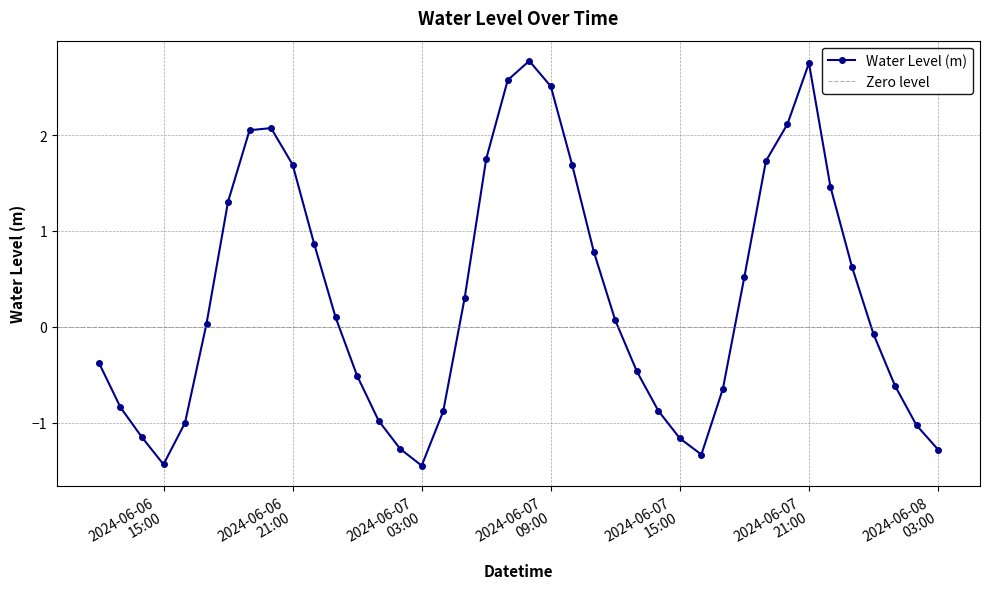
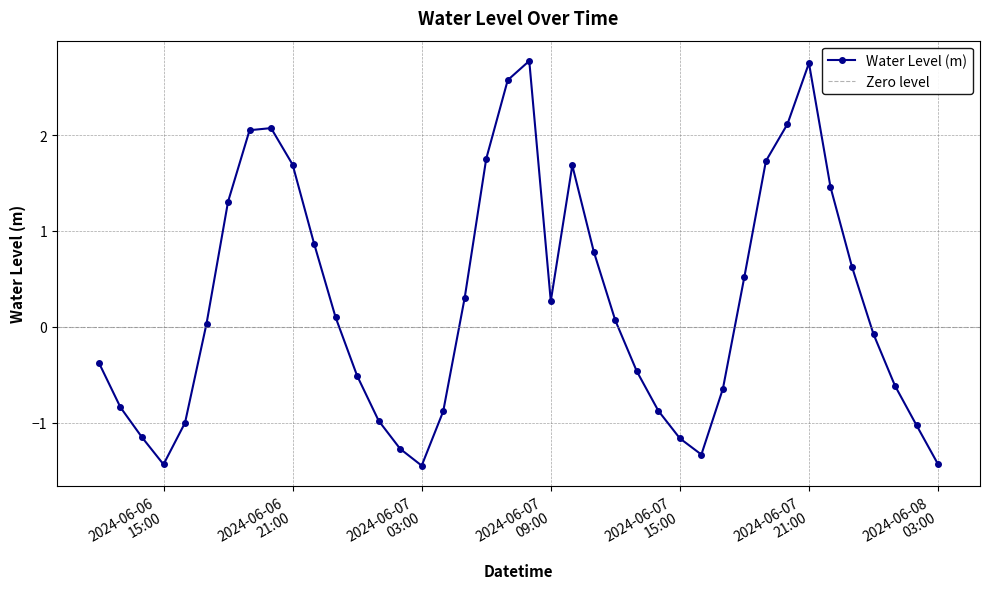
2024-06-07 09:00: 2.5 -> 0.3
2024-06-08 03:00: -1.3 -> -1.4
